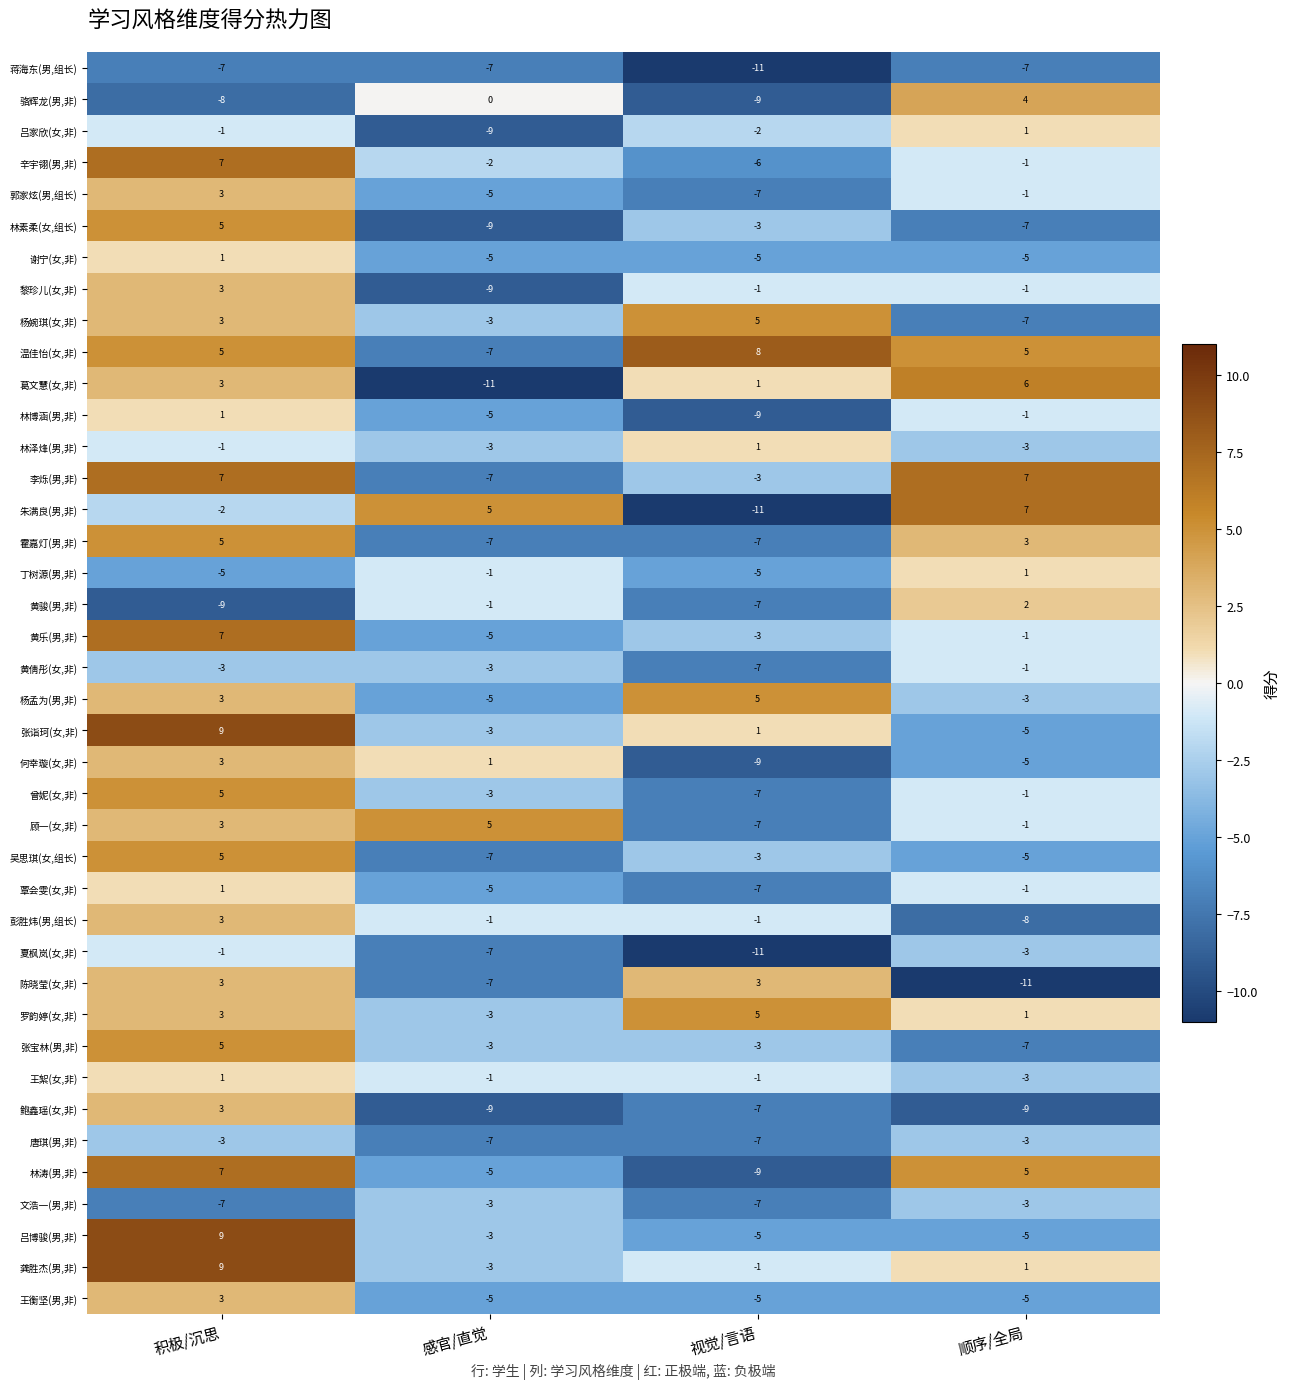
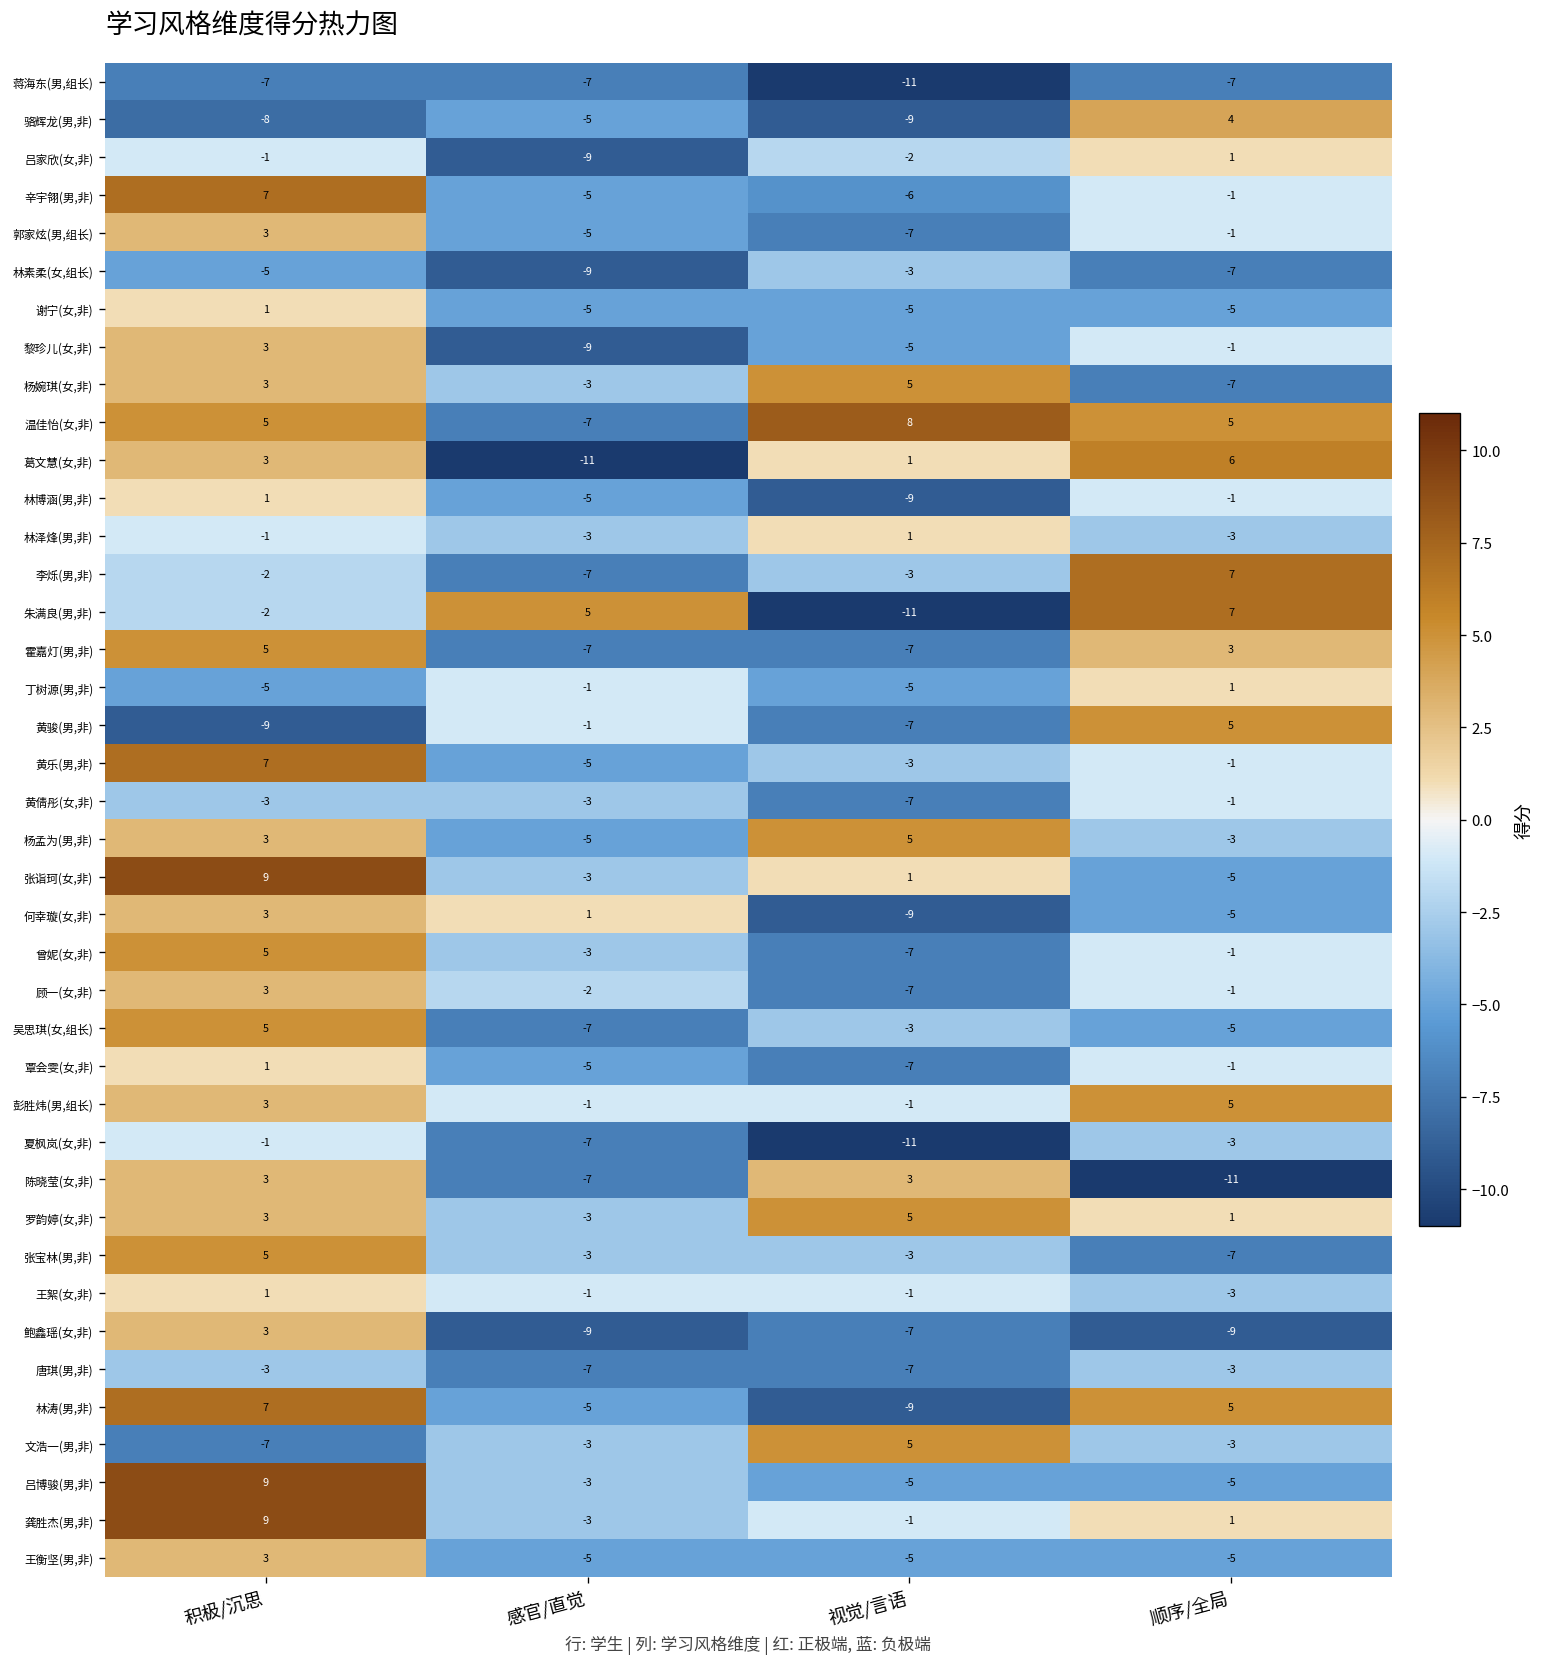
骆辉龙(男,非), 感官/直觉: 0 -> -5
辛宇翎(男,非), 感官/直觉: -2 -> -5
林素柔(女,组长), 积极/沉思: 5 -> -5
黎珍儿(女,非), 视觉/言语: -1 -> -5
李烁(男,非), 积极/沉思: 7 -> -2
黄骏(男,非), 顺序/全局: 2 -> 5
顾一(女,非), 感官/直觉: 5 -> -2
彭胜炜(男,组长), 顺序/全局: -8 -> 5
文浩一(男,非), 视觉/言语: -7 -> 5
